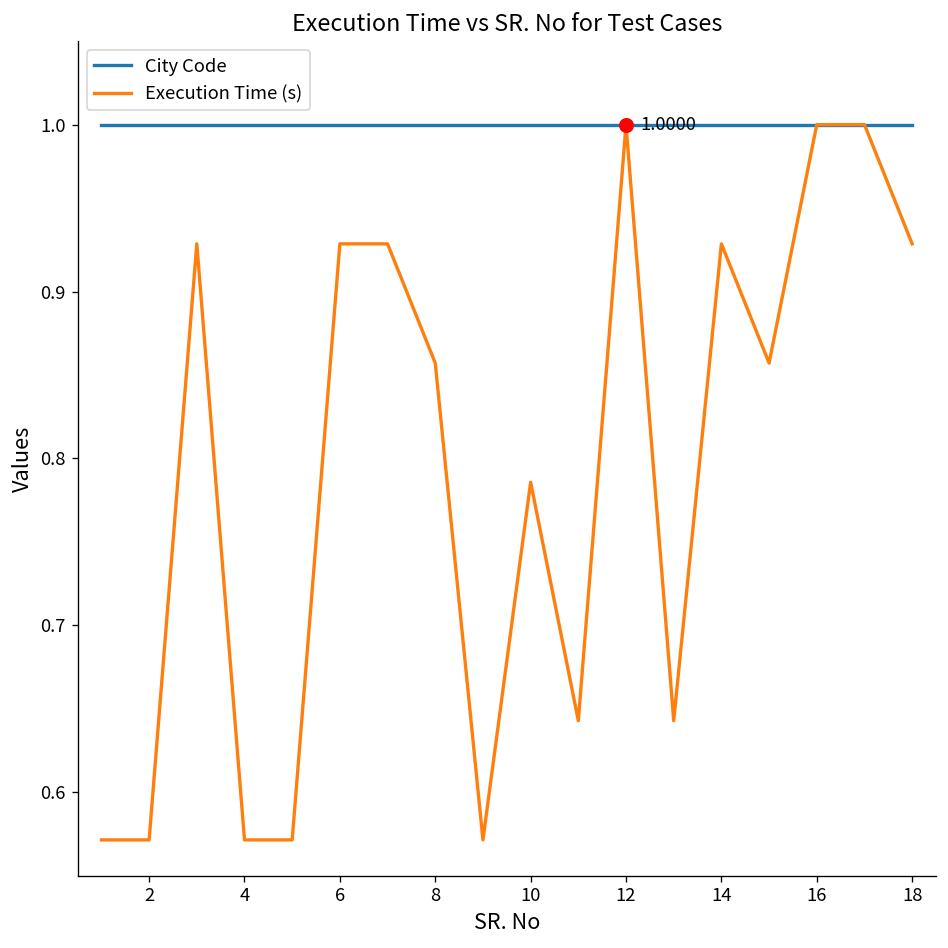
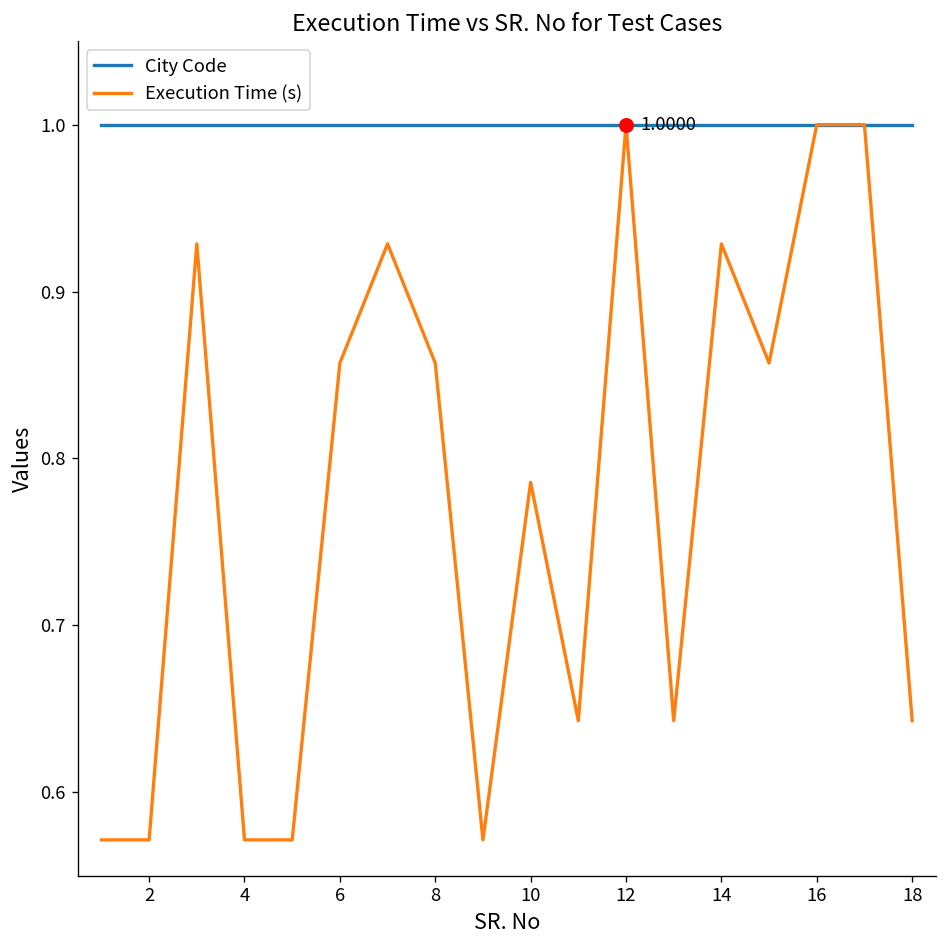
Execution Time (s), 6: 0.929 -> 0.857
Execution Time (s), 18: 0.929 -> 0.643
